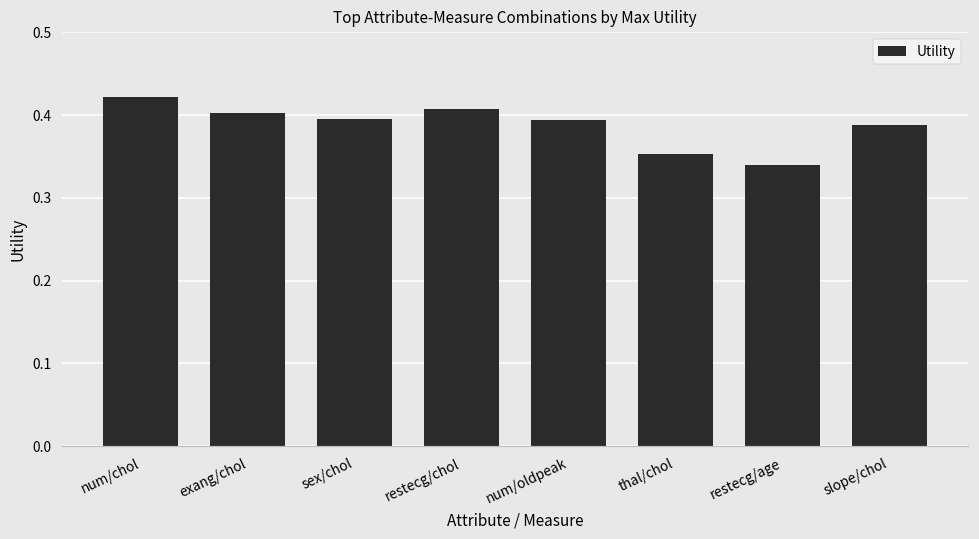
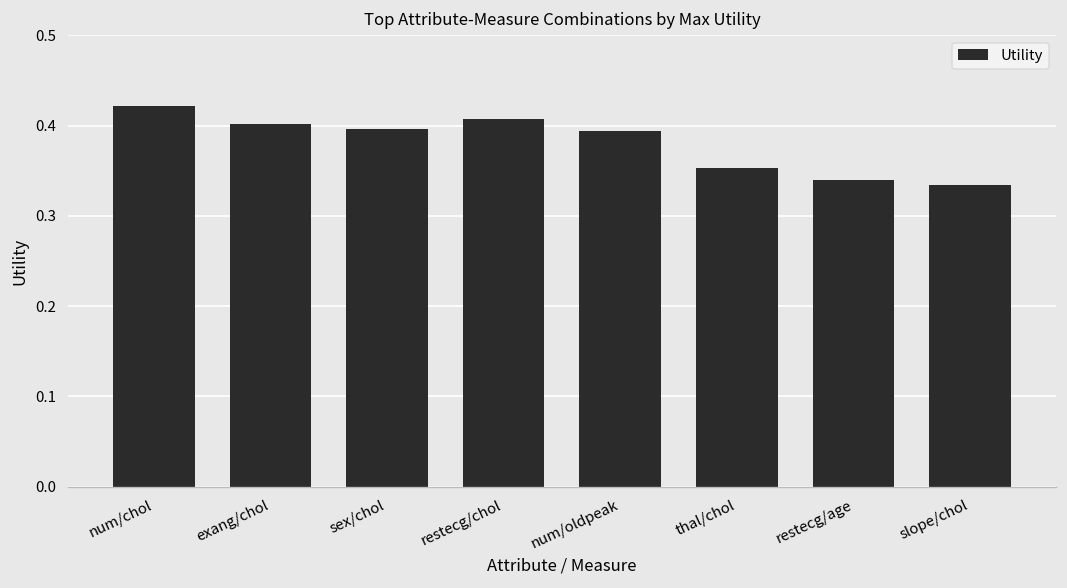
slope/chol: 0.39 -> 0.33
